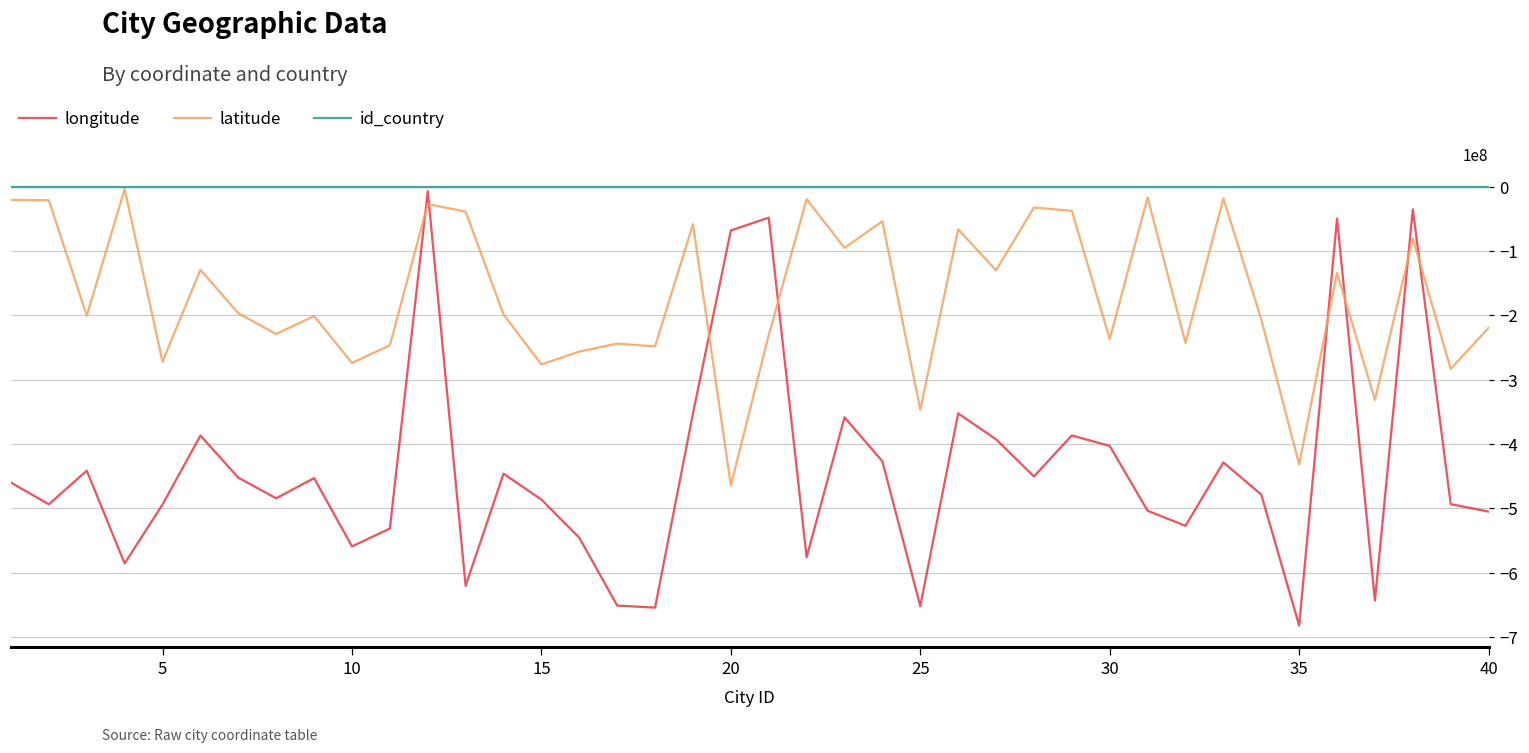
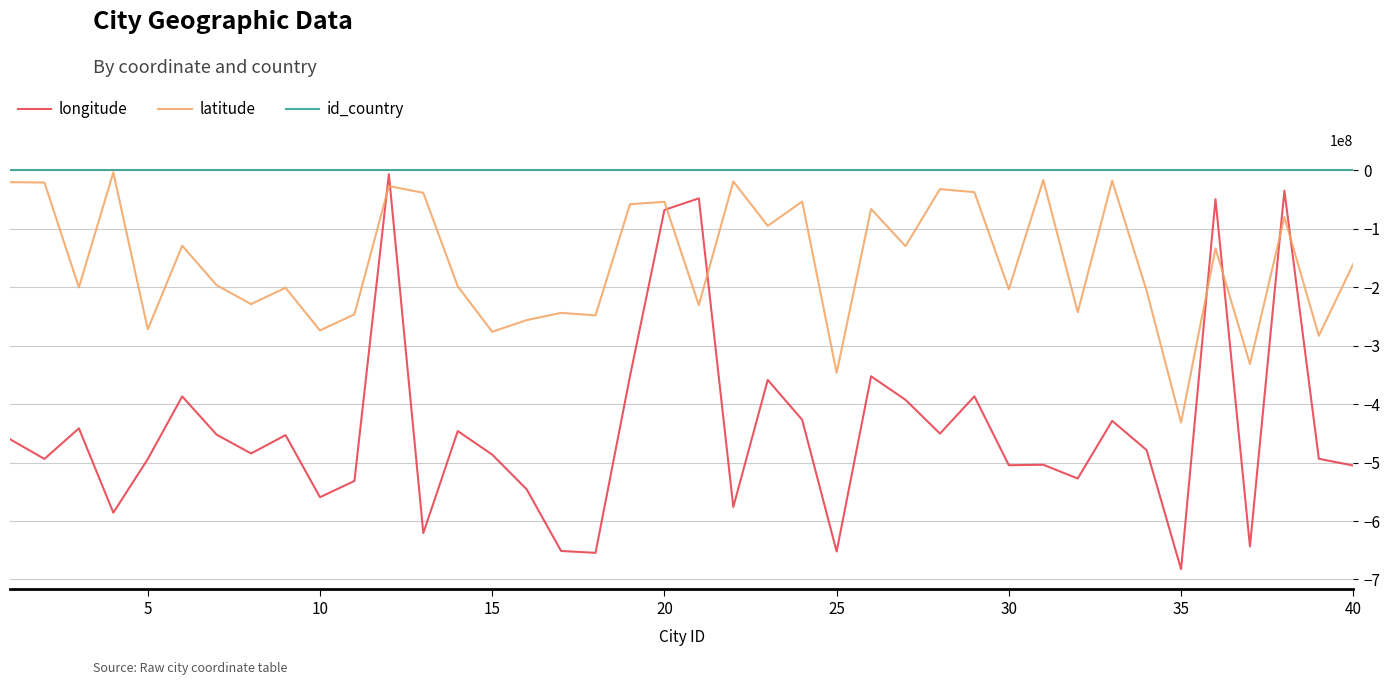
latitude, 20: -460000000 -> -50000000
longitude, 30: -400000000 -> -500000000
latitude, 30: -240000000 -> -200000000
latitude, 40: -220000000 -> -160000000
